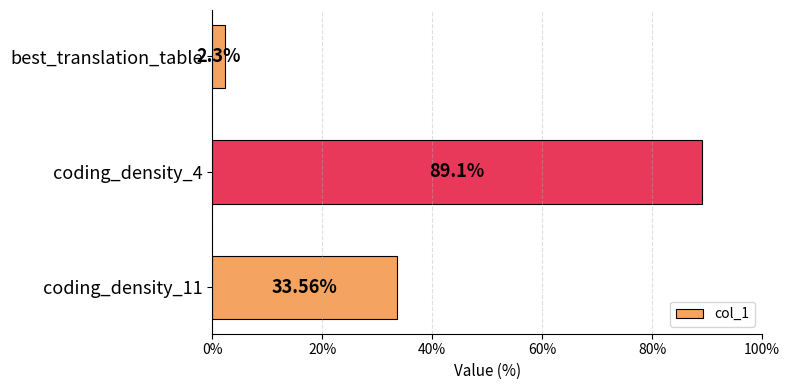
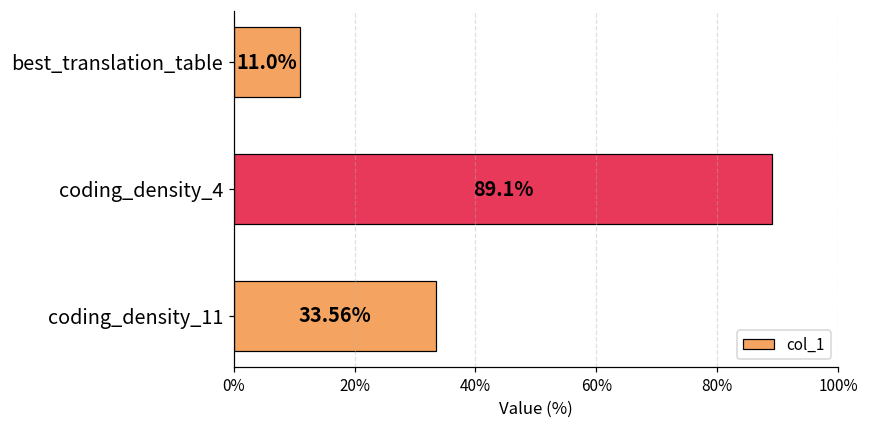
best_translation_table: 2.3% -> 11.0%
